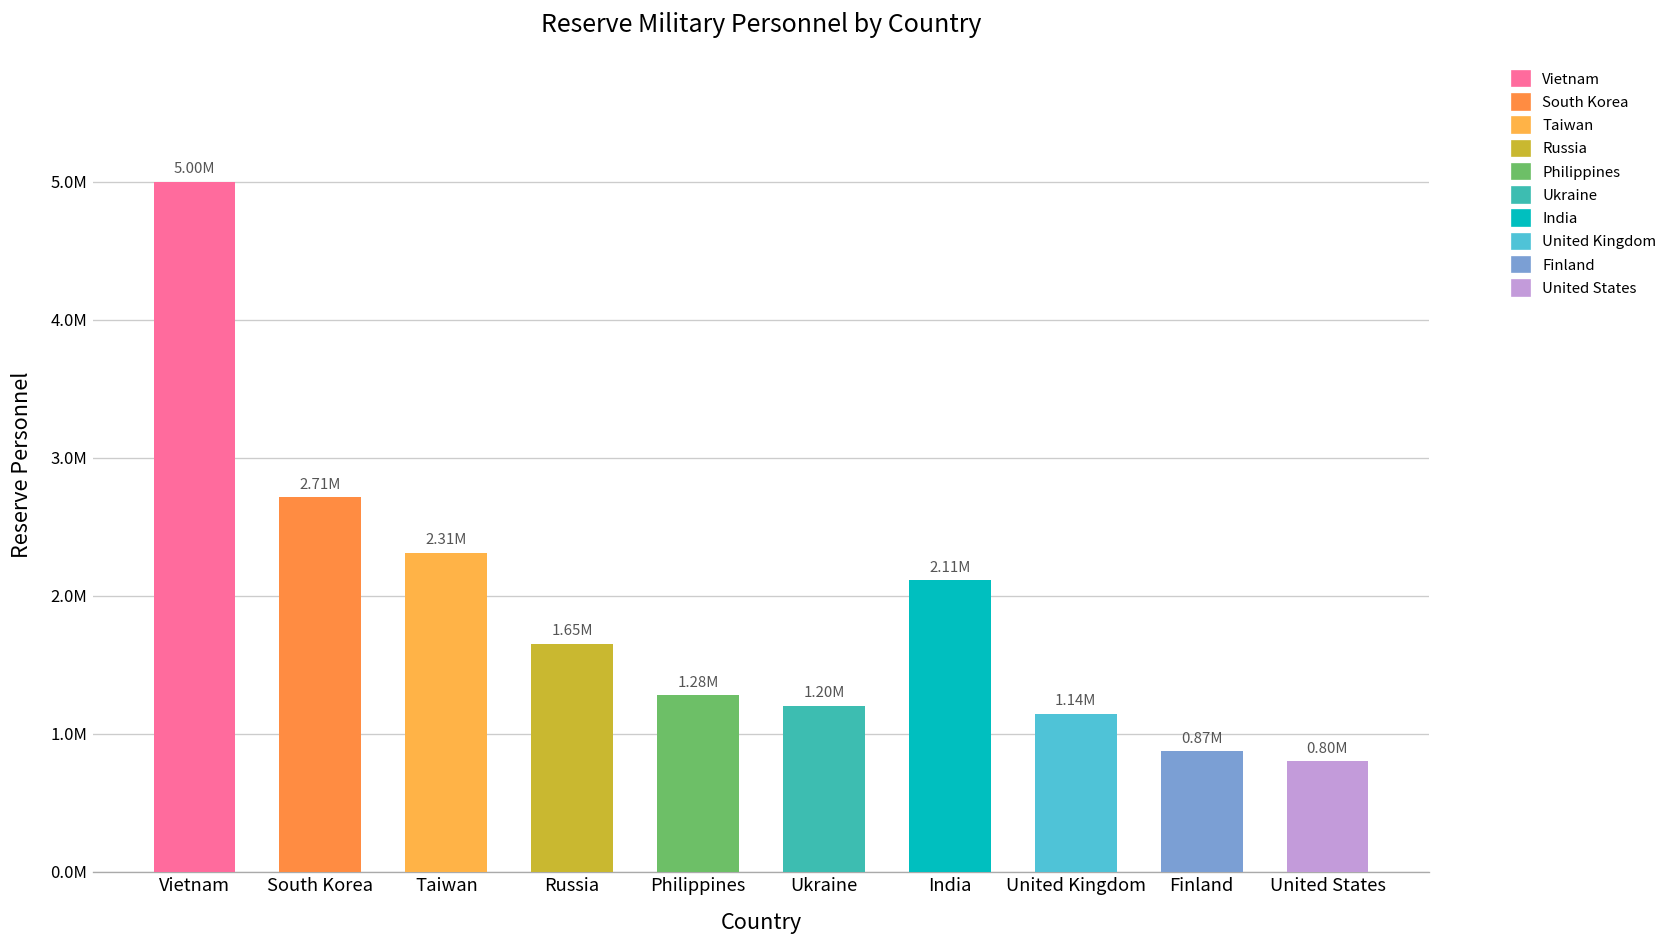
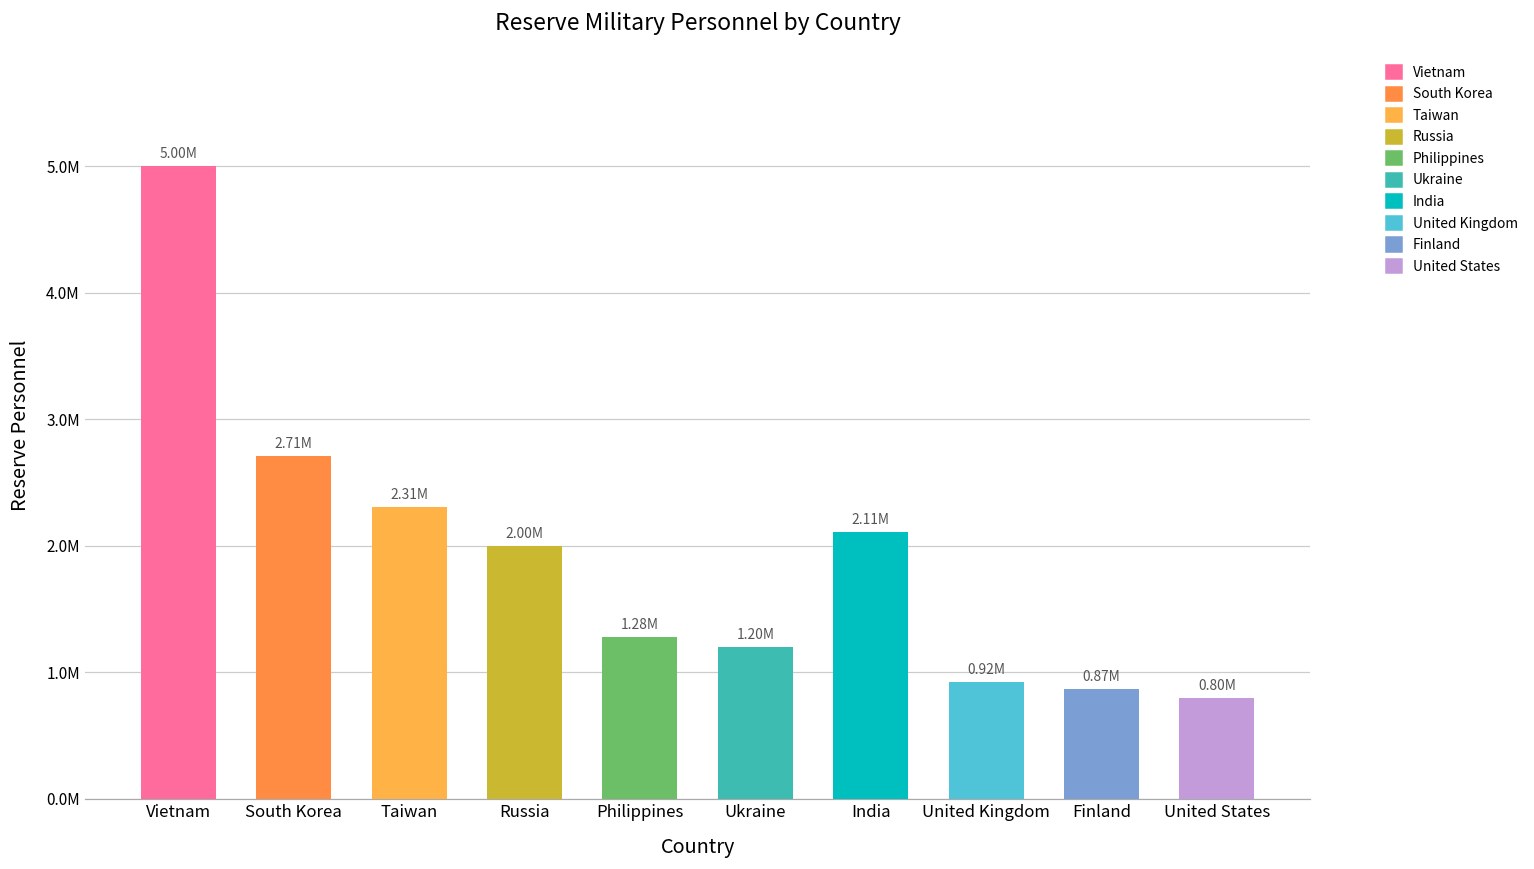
Russia: 1.65M -> 2.00M
United Kingdom: 1.14M -> 0.92M
